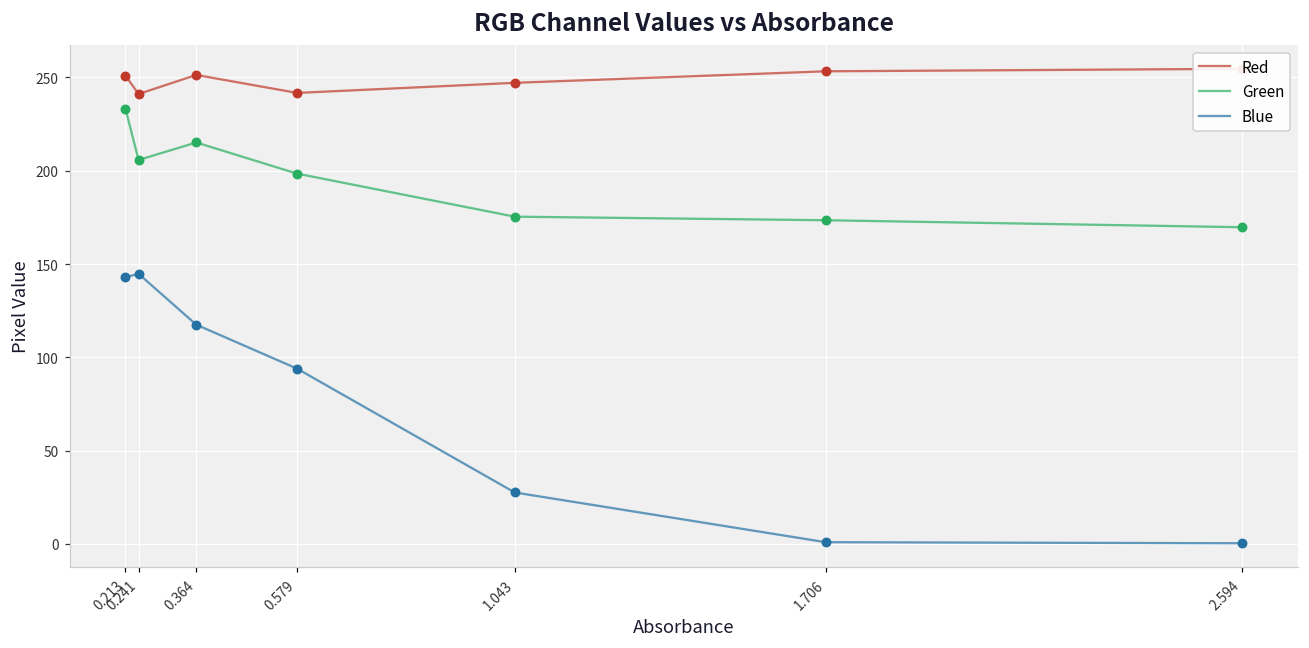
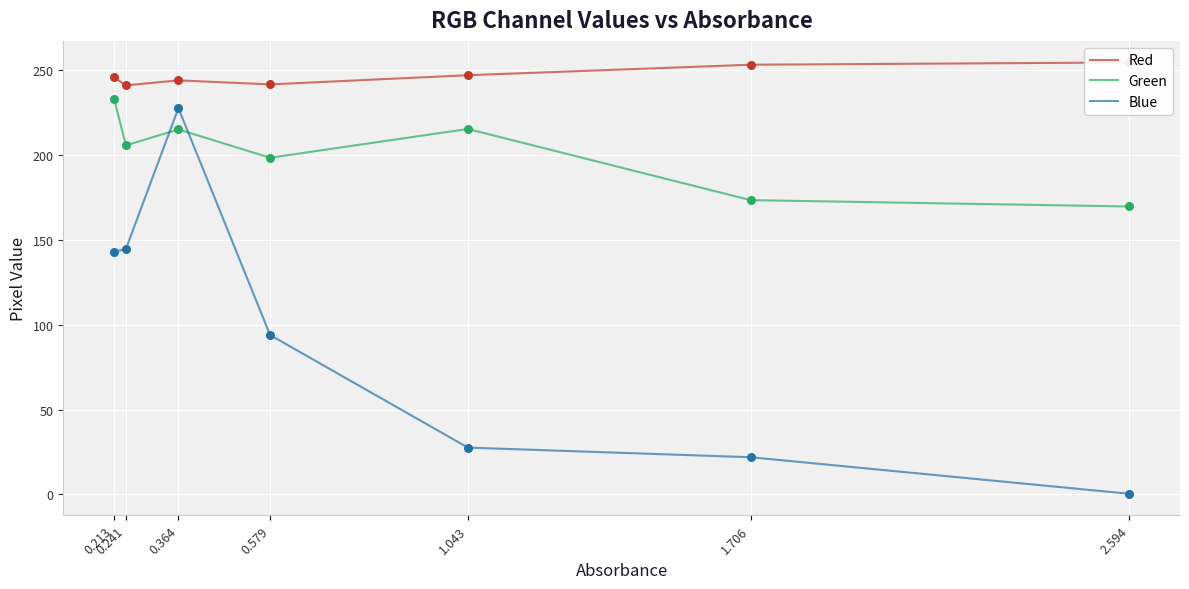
Red, 0.213: 251 -> 246
Red, 0.364: 251 -> 244
Blue, 0.364: 118 -> 228
Green, 1.043: 175 -> 215
Blue, 1.706: 1 -> 22
